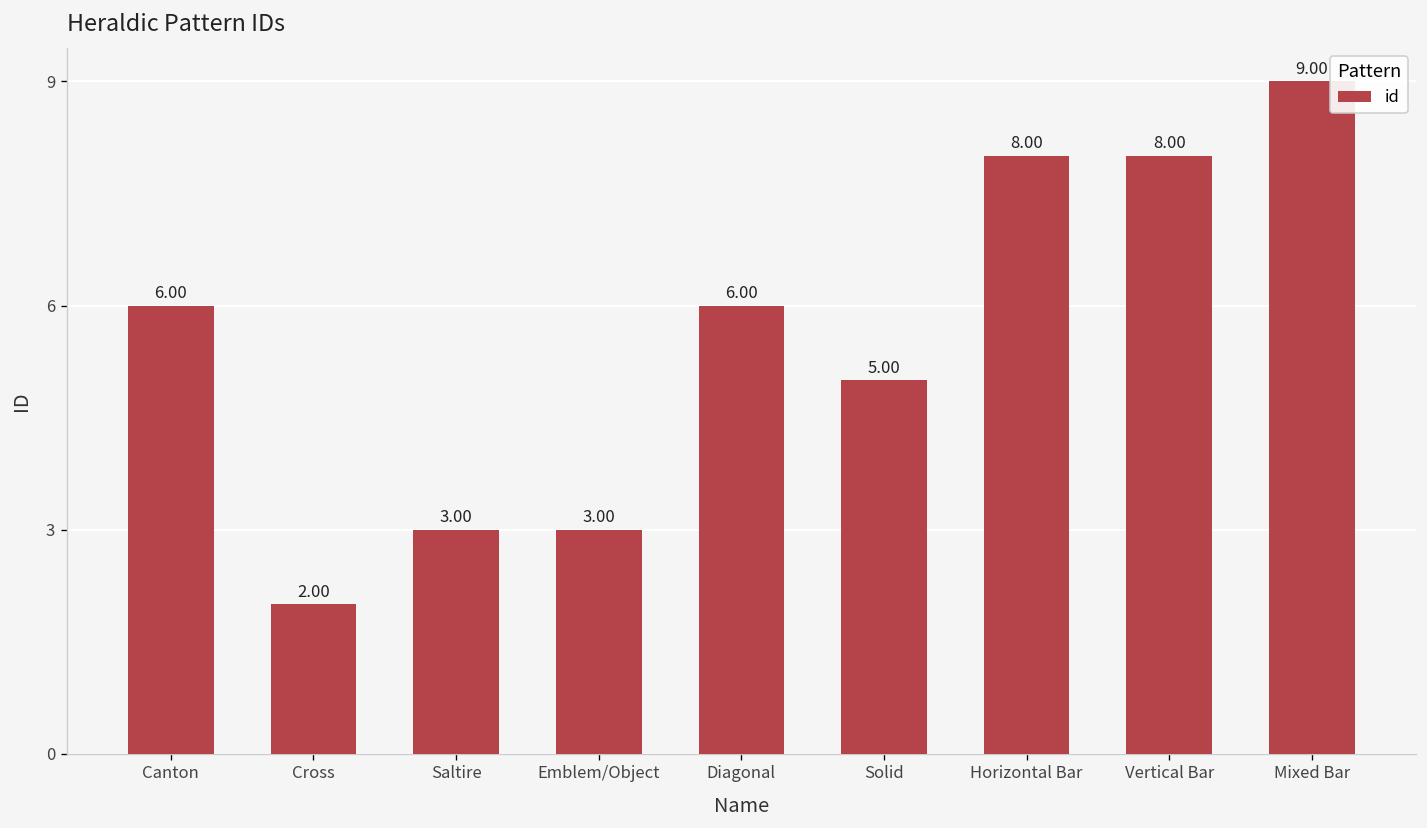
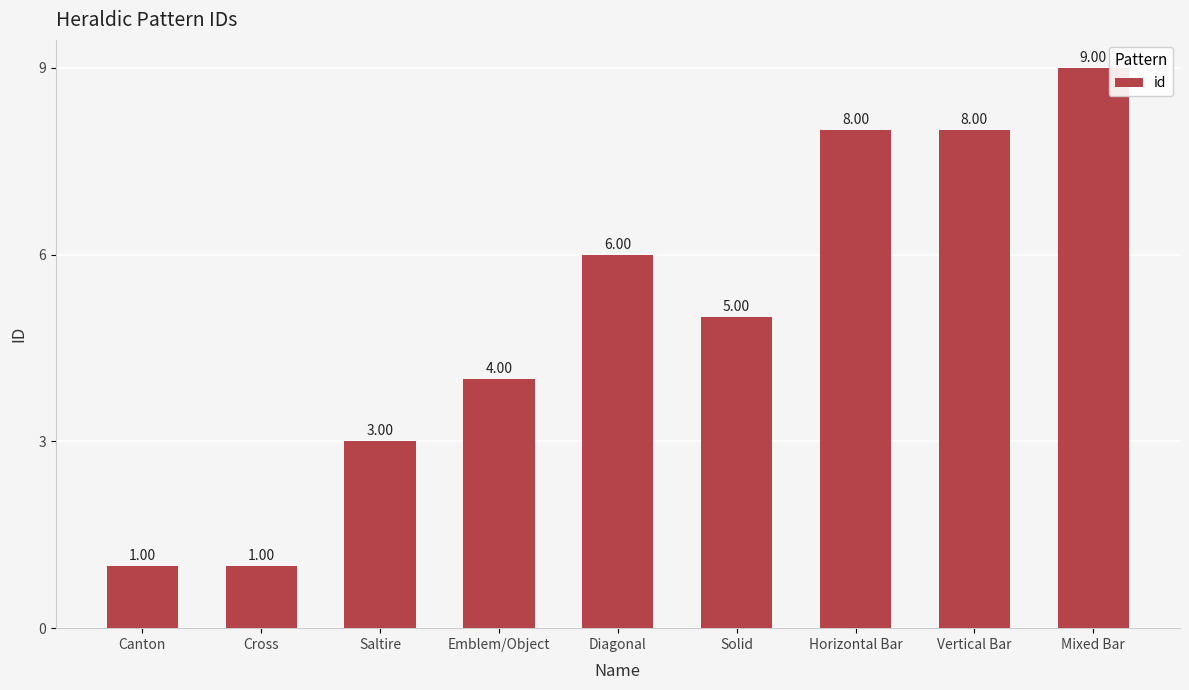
Canton: 6.00 -> 1.00
Cross: 2.00 -> 1.00
Emblem/Object: 3.00 -> 4.00
